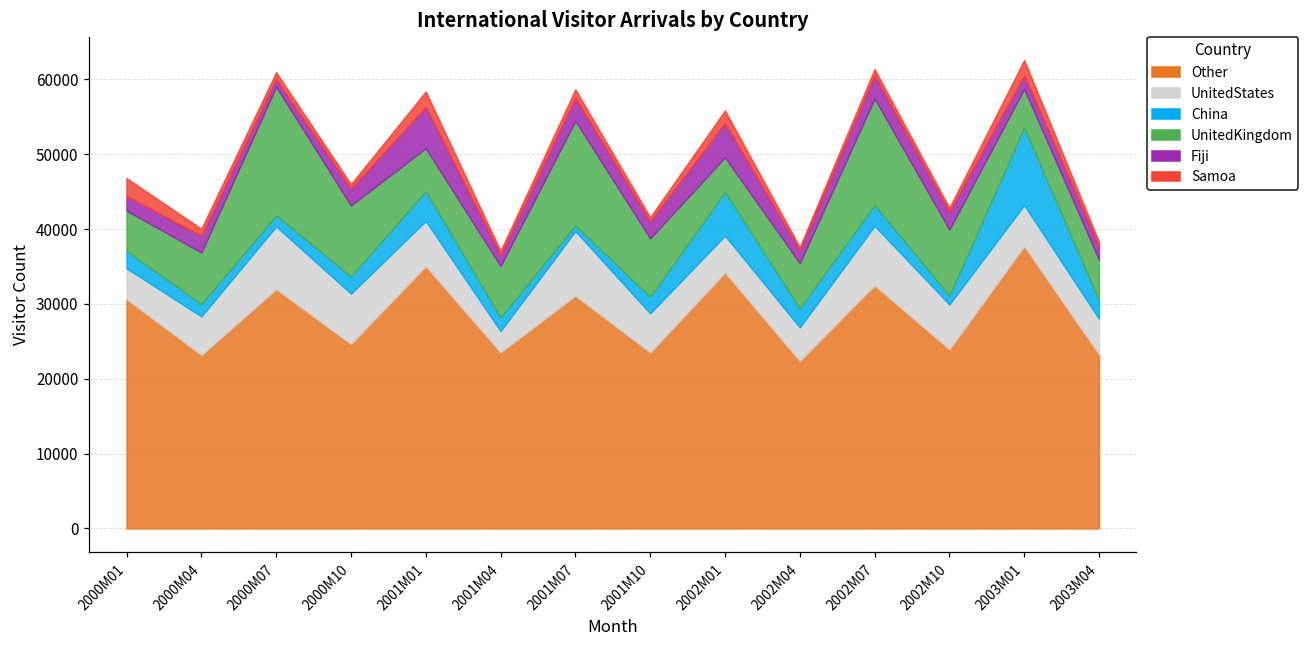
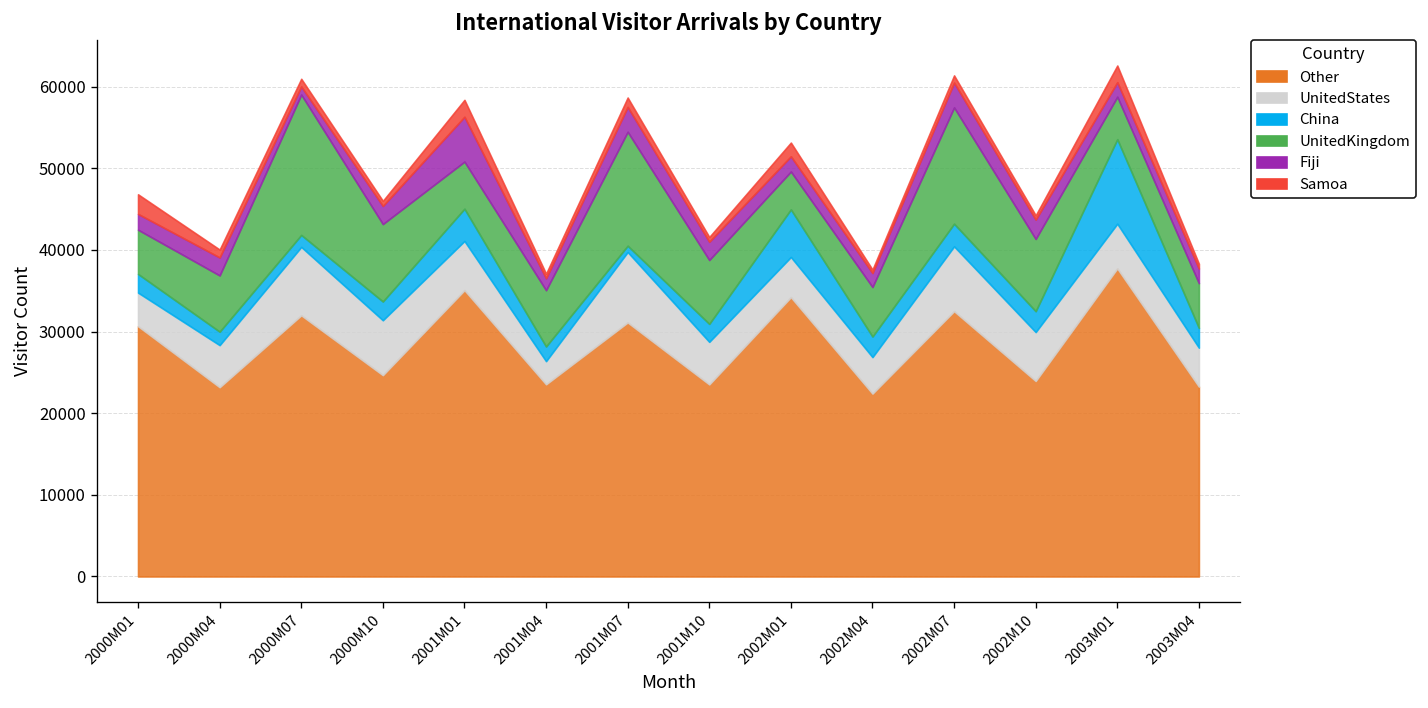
Fiji, 2002M01: 5000 -> 2000
China, 2002M10: 1000 -> 3000
